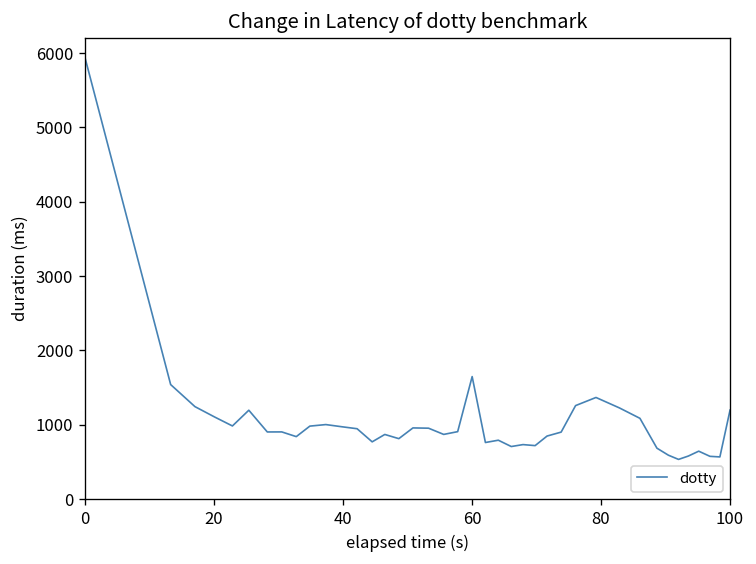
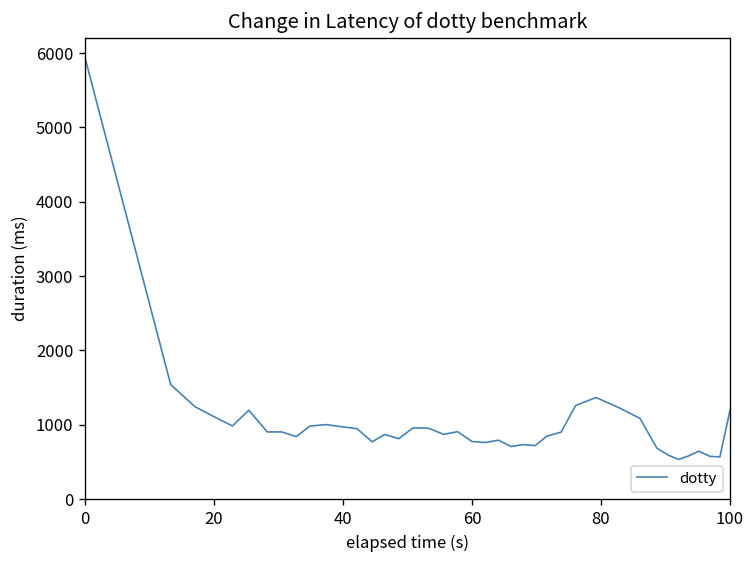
60: 1600 -> 800
